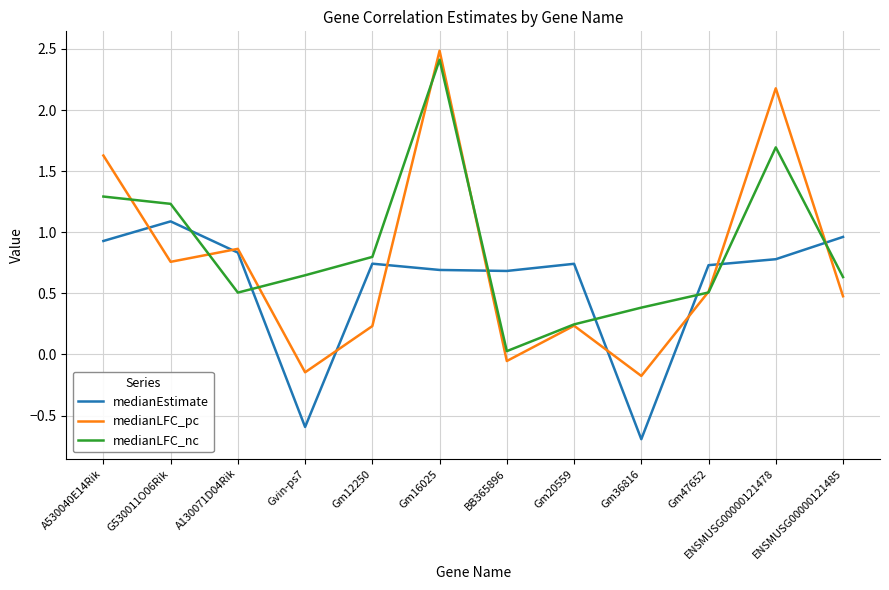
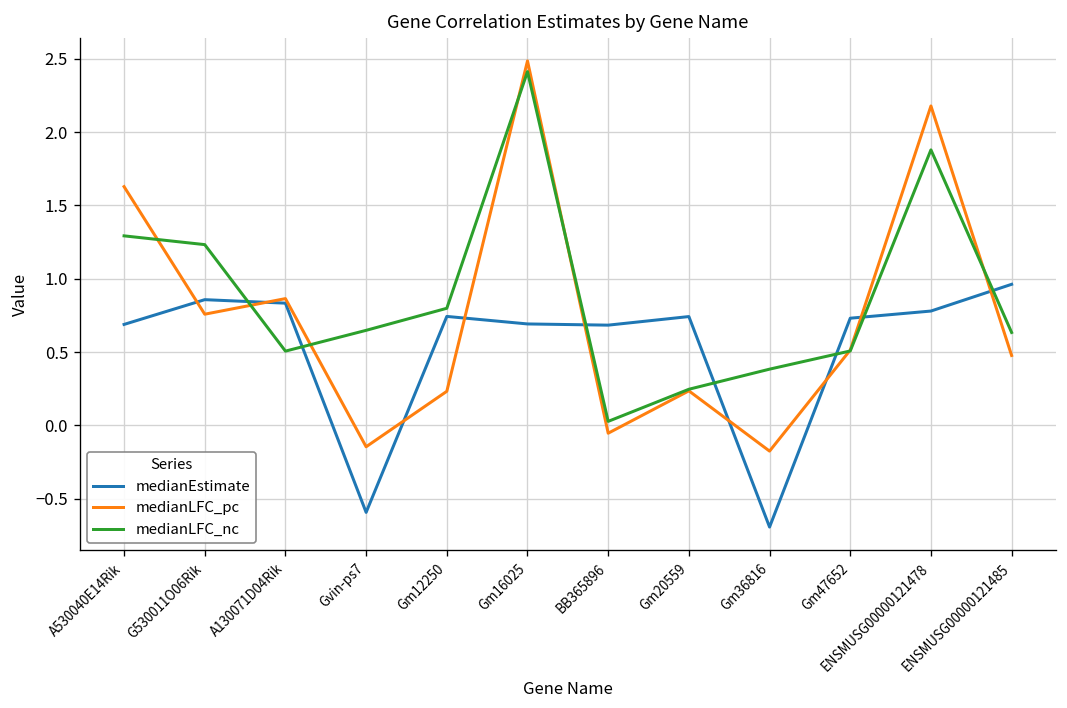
medianEstimate, A530040E14Rik: 0.93 -> 0.69
medianEstimate, G530011O06Rik: 1.09 -> 0.86
medianLFC_nc, ENSMUSG00000121478: 1.69 -> 1.88
